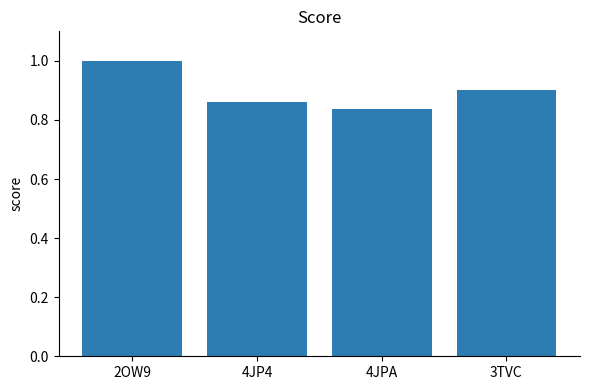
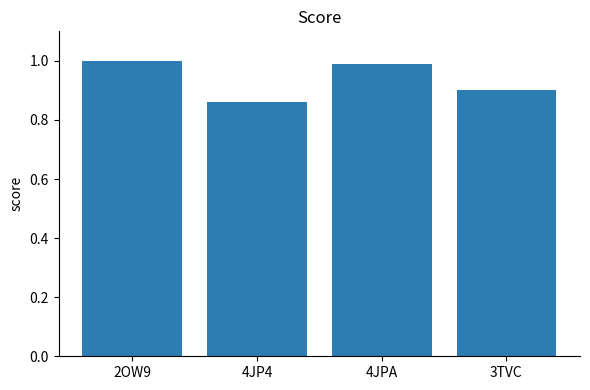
4JPA: 0.84 -> 0.99
